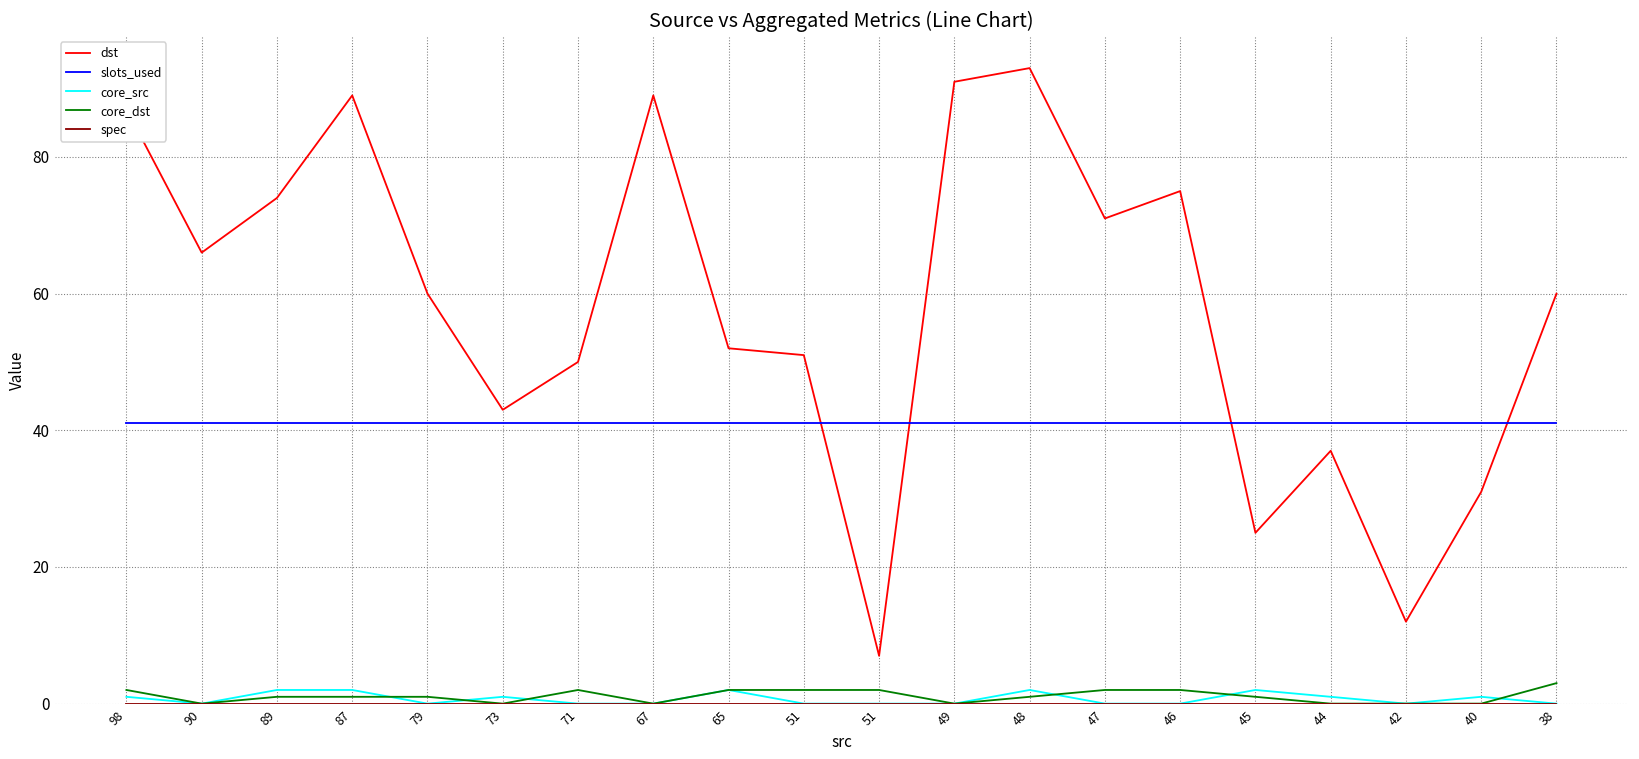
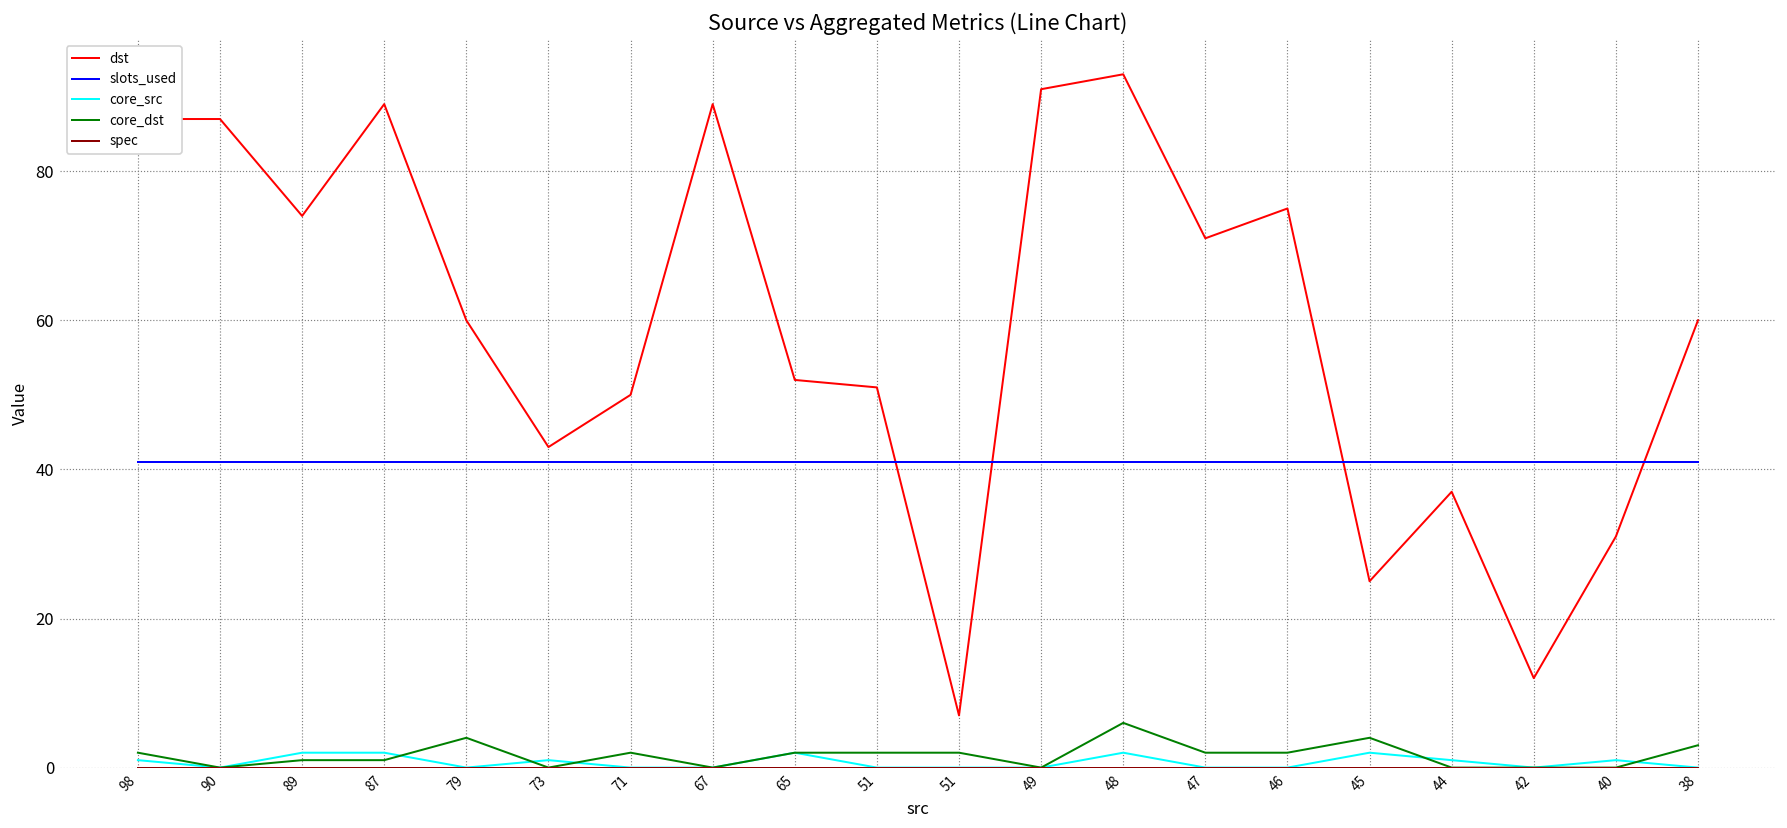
dst, 90: 66 -> 87
core_dst, 79: 1 -> 4
core_dst, 48: 1 -> 6
core_dst, 45: 1 -> 4
